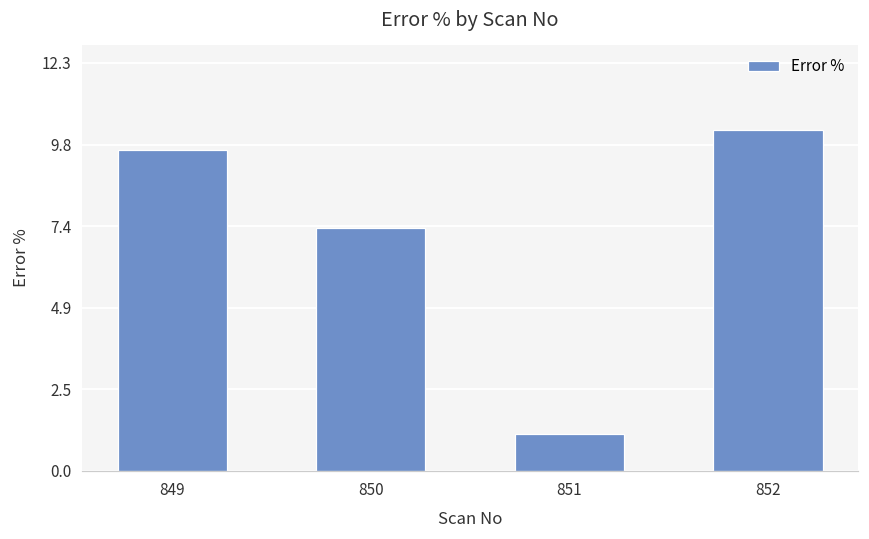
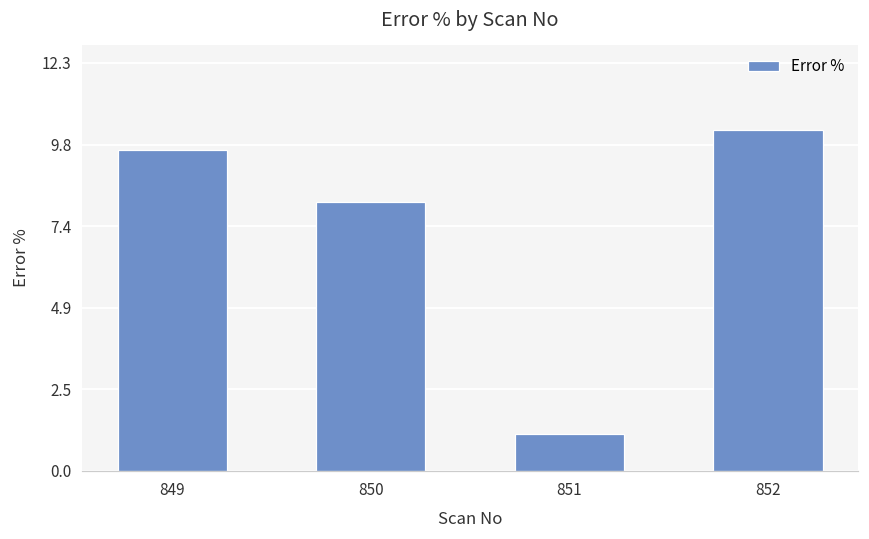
850: 7.3 -> 8.1
